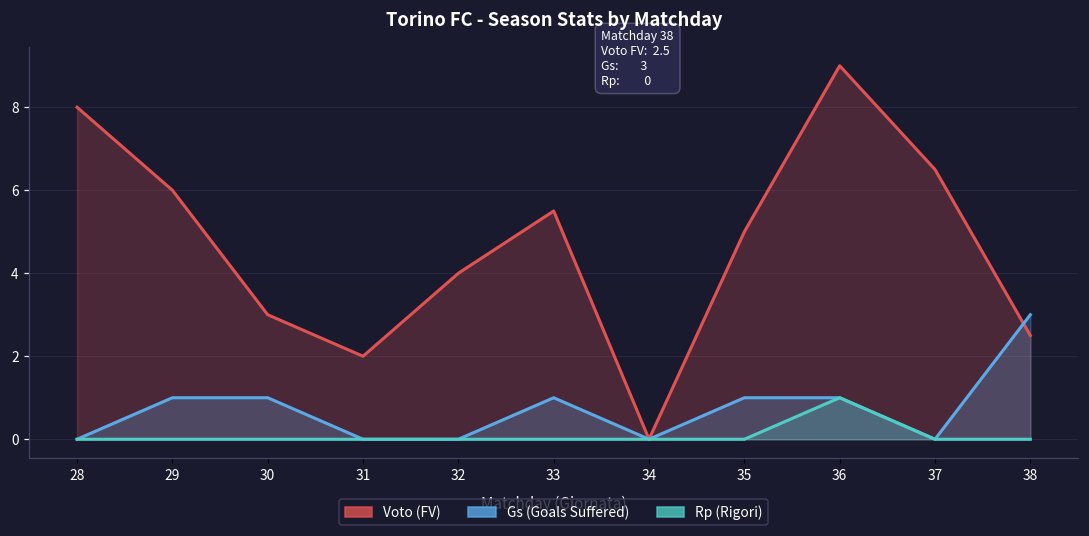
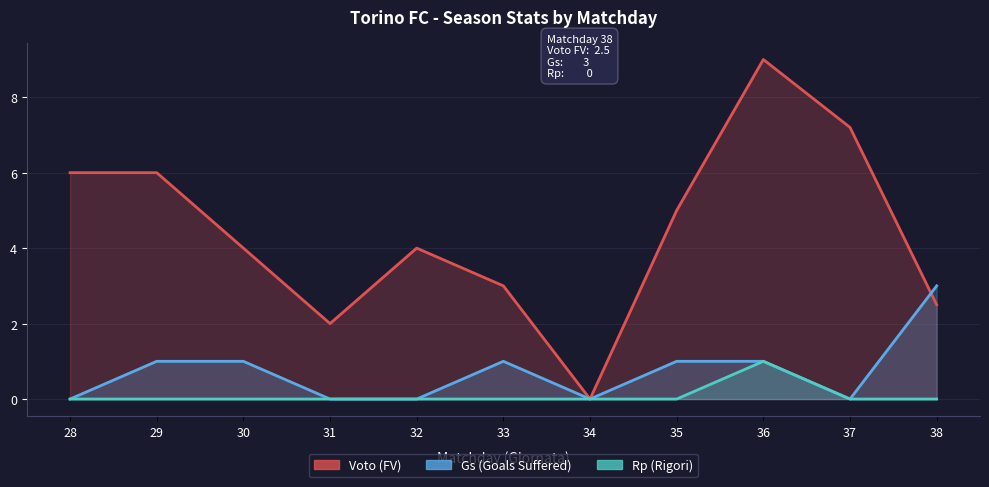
Voto (FV), 28: 8 -> 6
Voto (FV), 30: 3 -> 4
Voto (FV), 33: 5.5 -> 3.0
Voto (FV), 37: 6.5 -> 7.2
